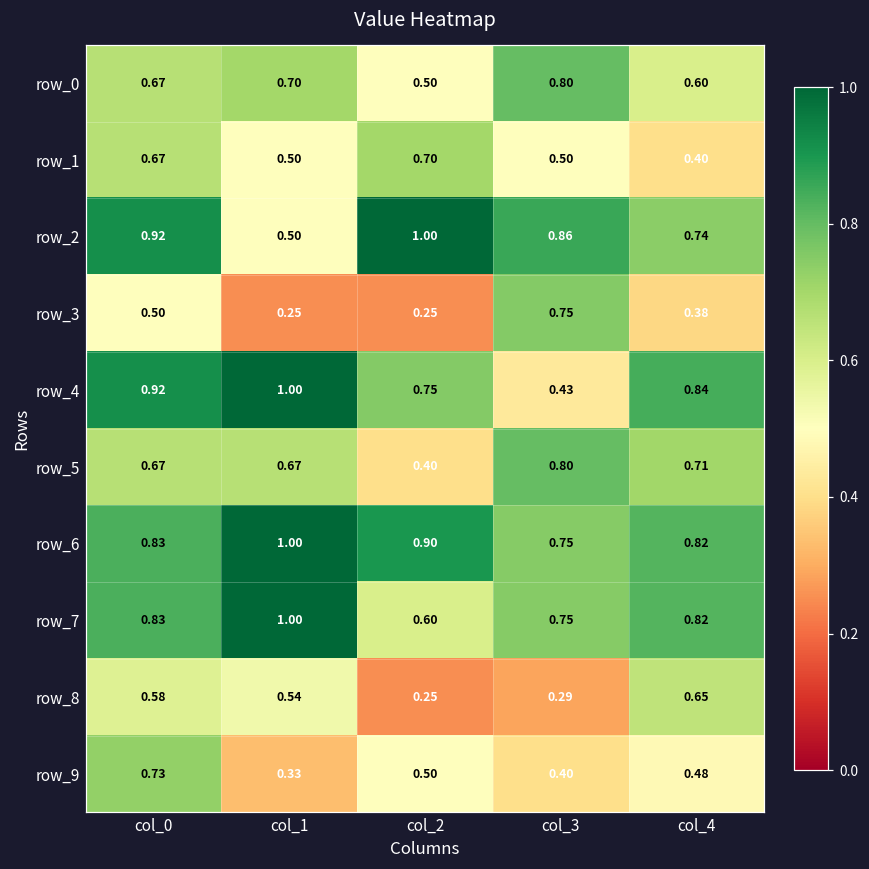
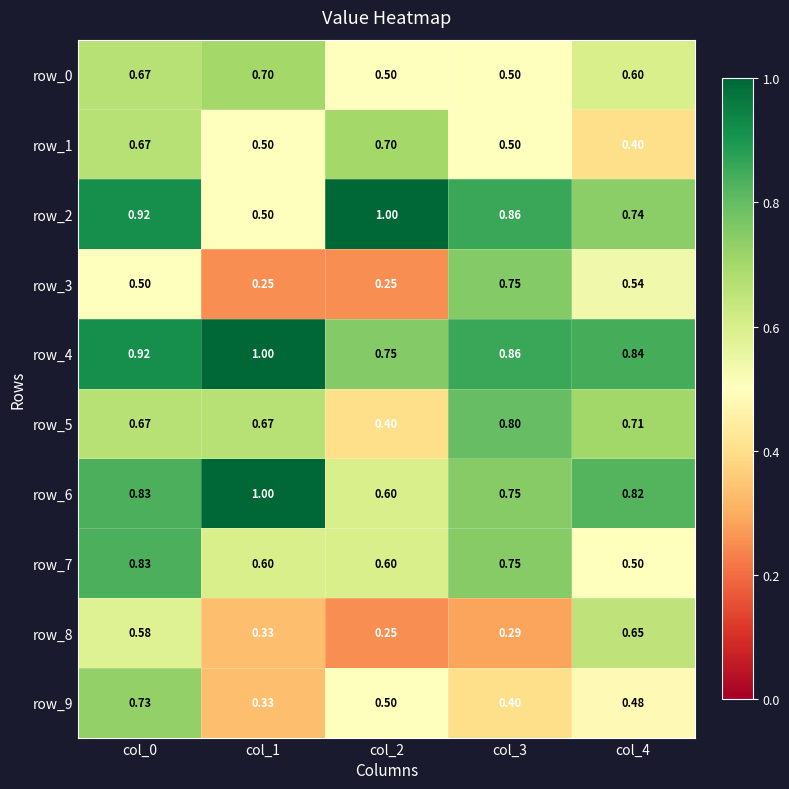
row_0, col_3: 0.80 -> 0.50
row_3, col_4: 0.38 -> 0.54
row_4, col_3: 0.43 -> 0.86
row_6, col_2: 0.90 -> 0.60
row_7, col_1: 1.00 -> 0.60
row_7, col_4: 0.82 -> 0.50
row_8, col_1: 0.54 -> 0.33
